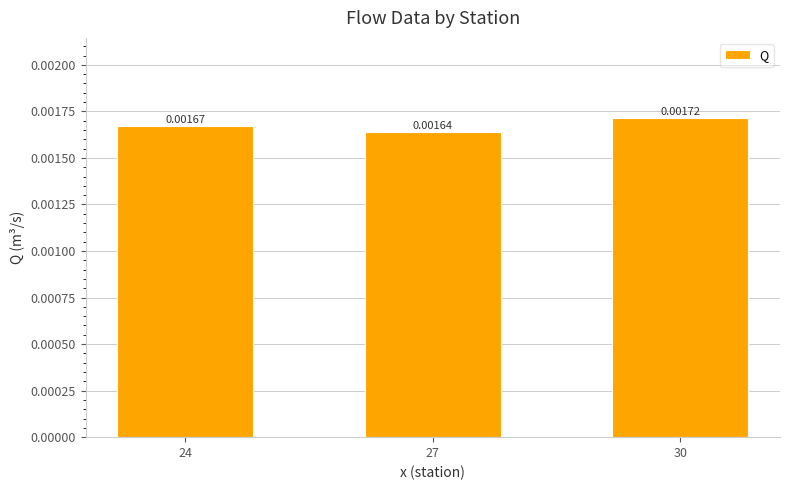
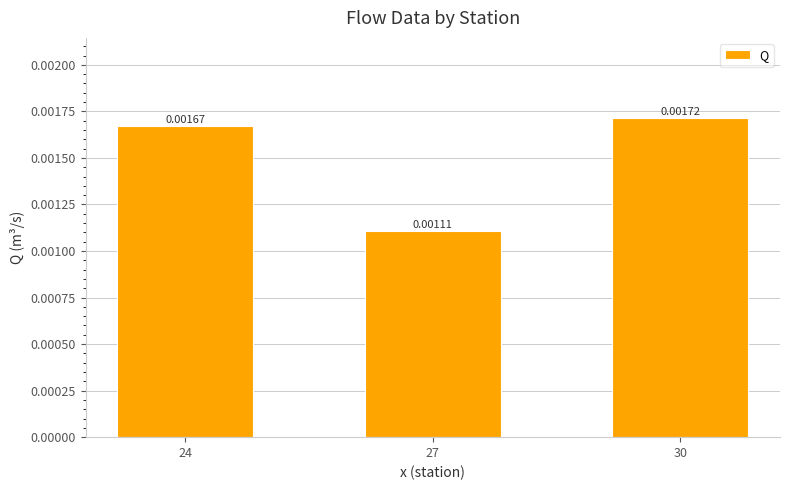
27: 0.00164 -> 0.00111
